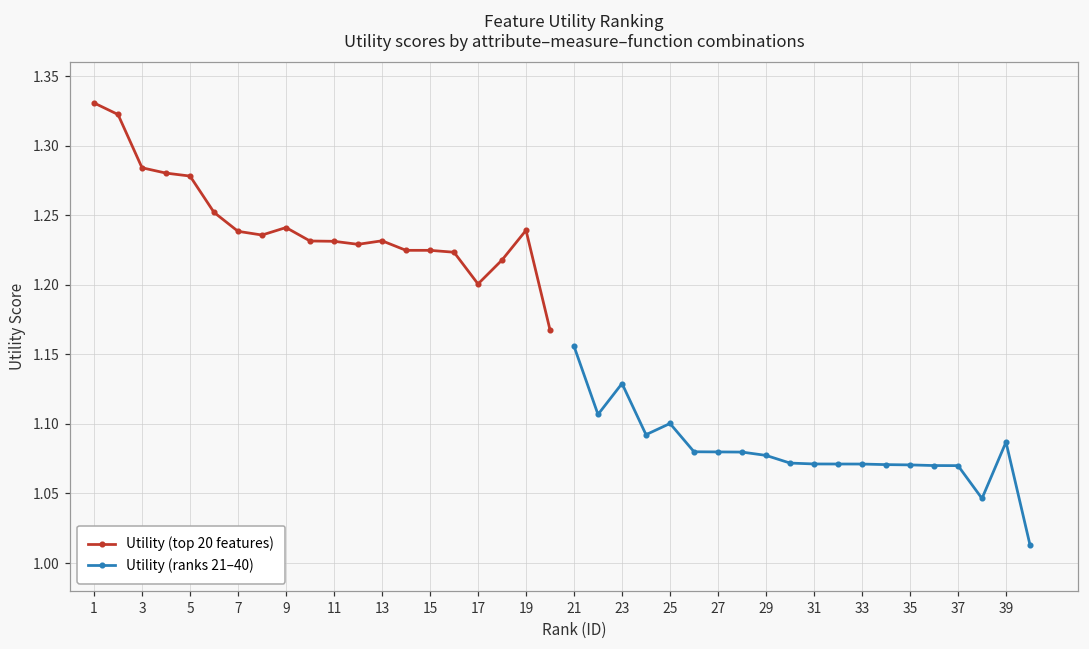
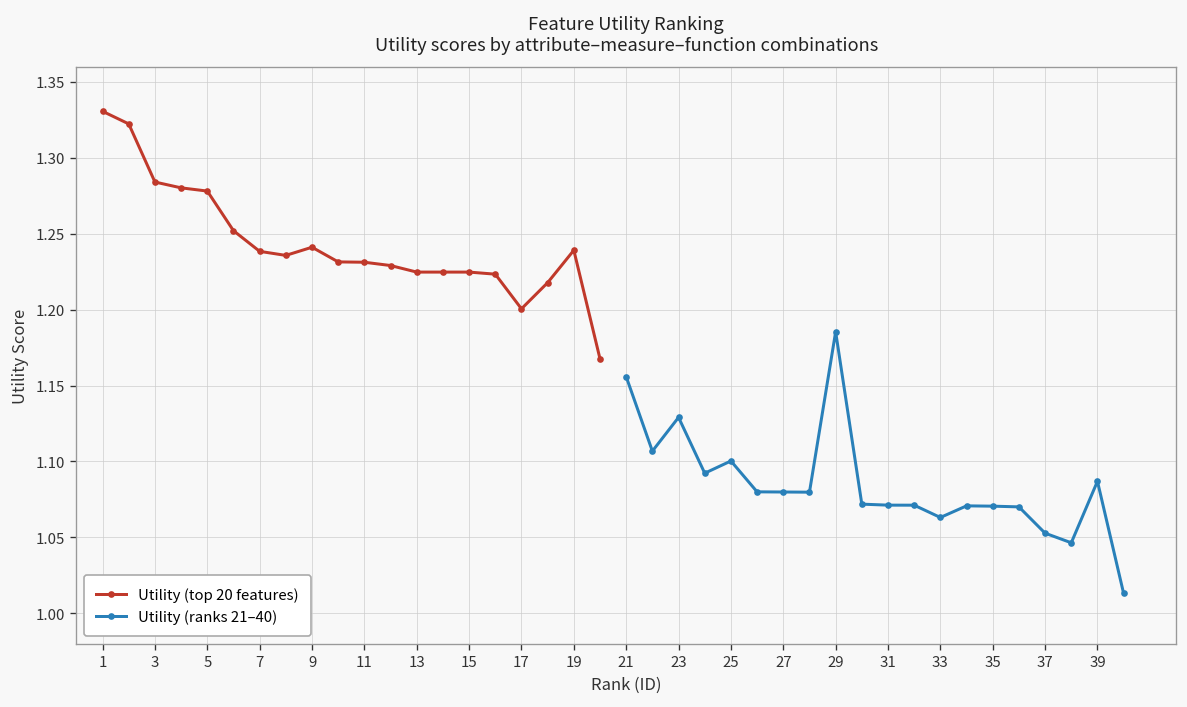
Utility (top 20 features), 13: 1.232 -> 1.225
Utility (ranks 21–40), 29: 1.077 -> 1.185
Utility (ranks 21–40), 33: 1.071 -> 1.063
Utility (ranks 21–40), 37: 1.070 -> 1.053
